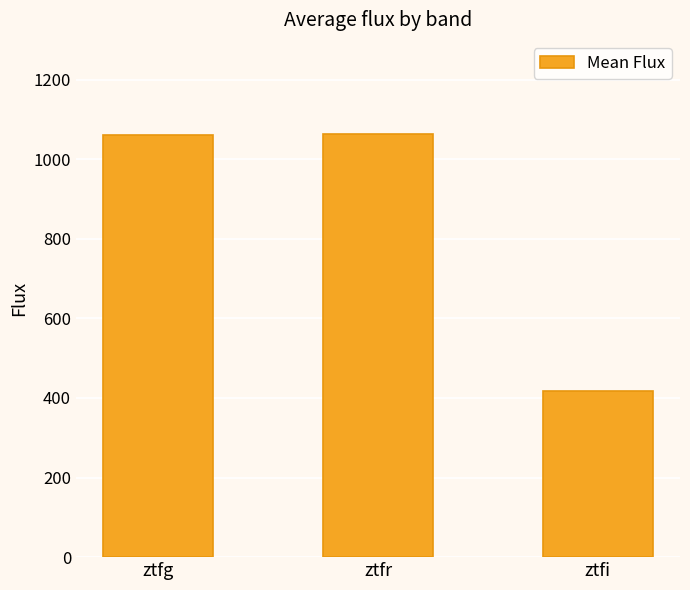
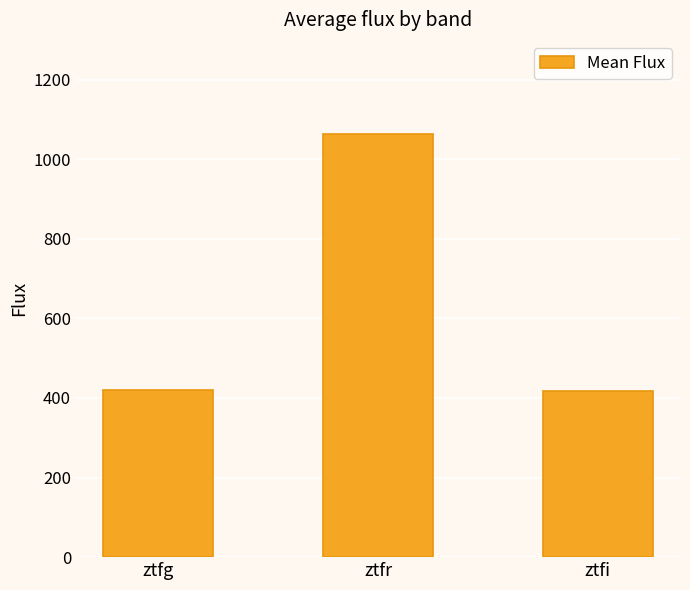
ztfg: 1060 -> 420
